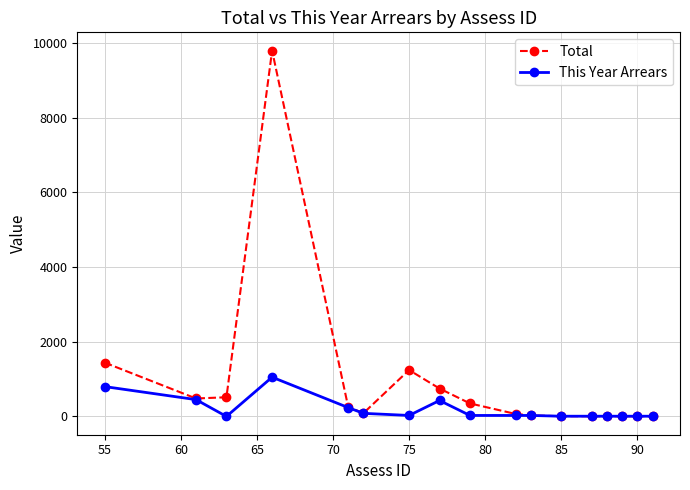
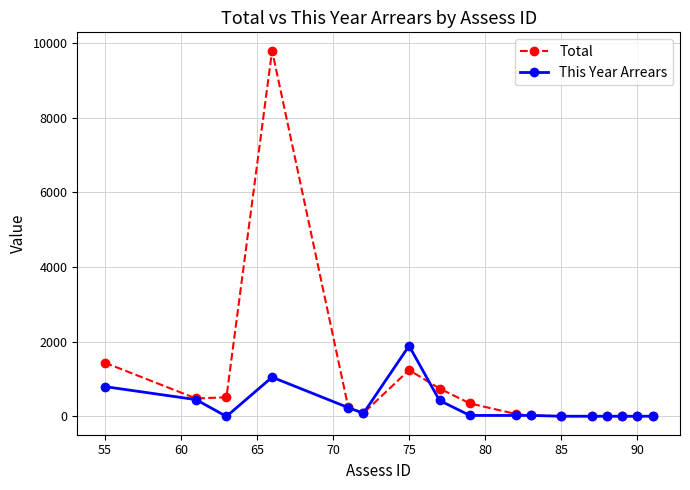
This Year Arrears, 75: 0 -> 1900
